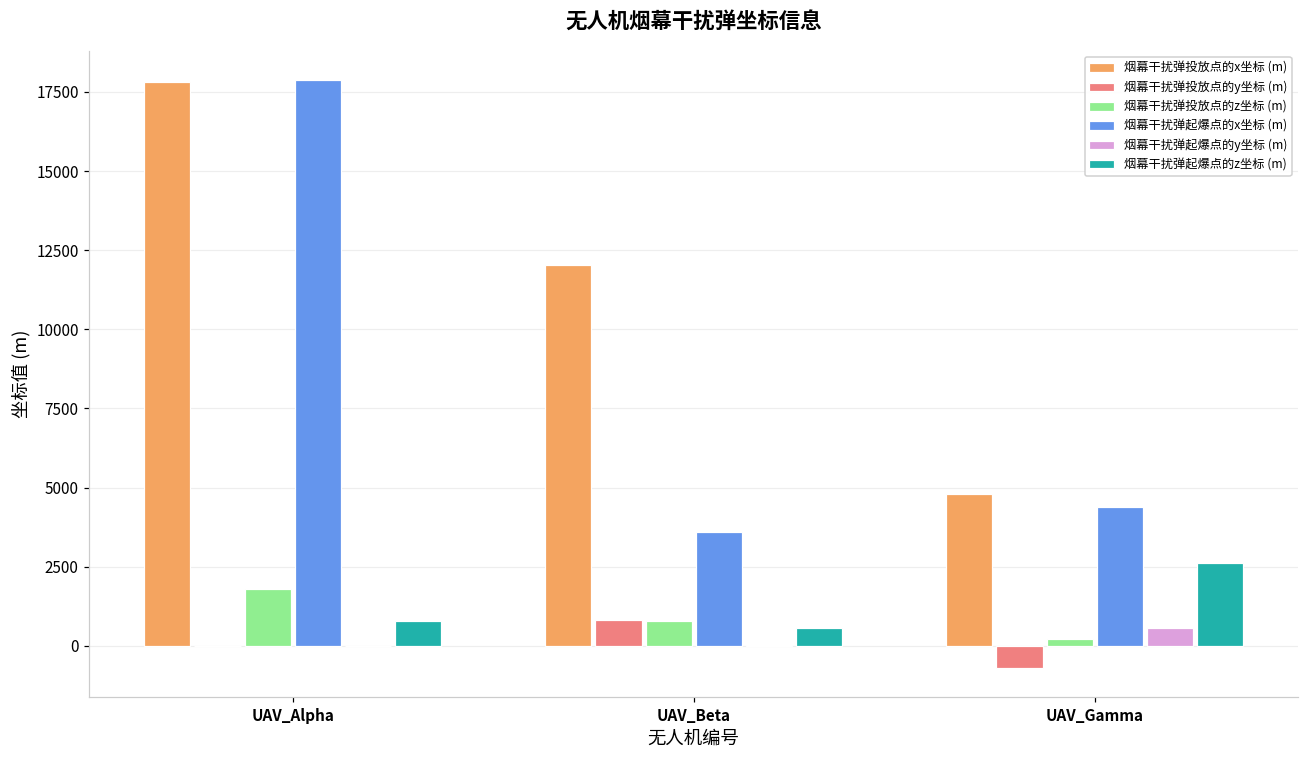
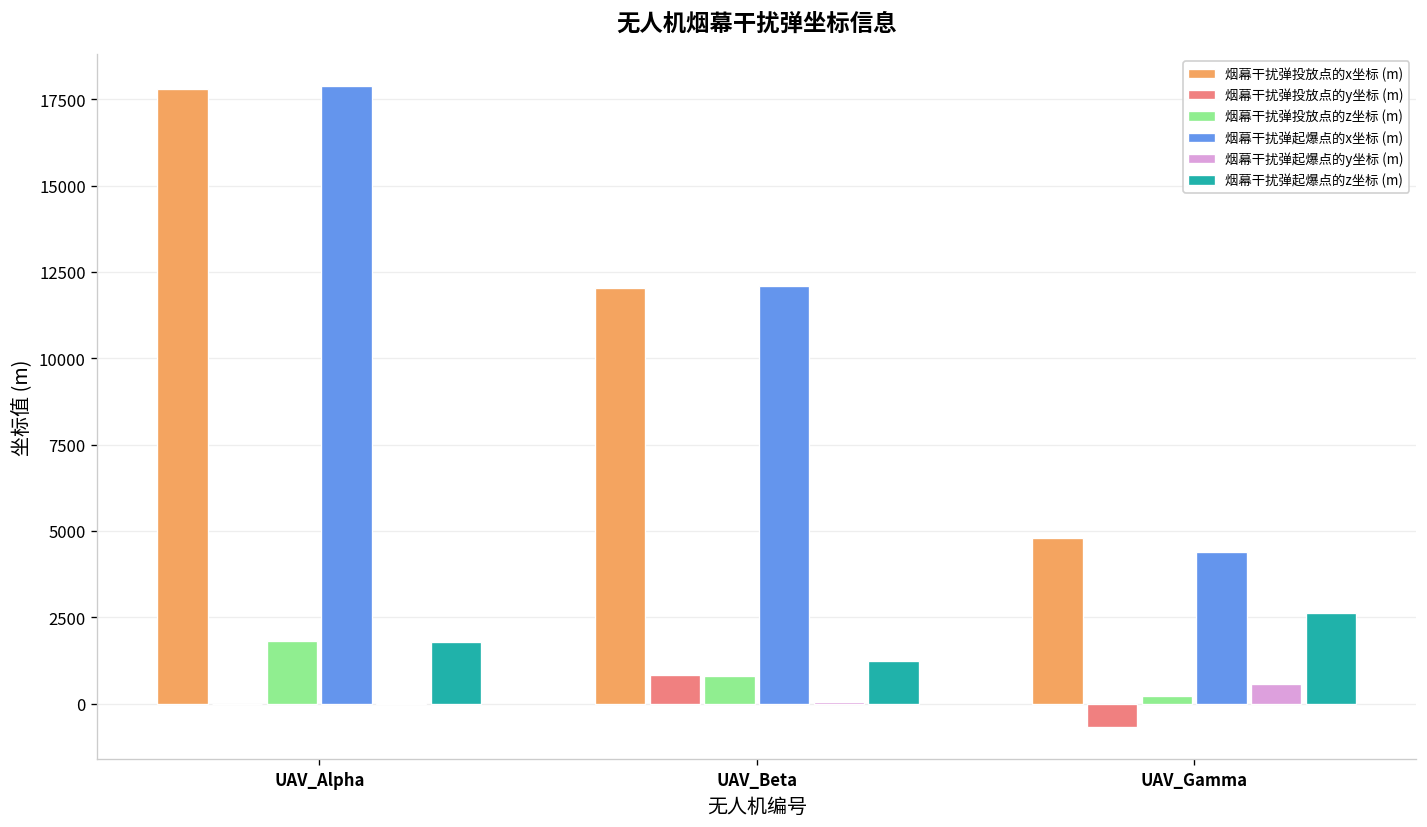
烟幕干扰弹起爆点的z坐标 (m), UAV_Alpha: 800 -> 1800
烟幕干扰弹起爆点的x坐标 (m), UAV_Beta: 3600 -> 12100
烟幕干扰弹起爆点的z坐标 (m), UAV_Beta: 600 -> 1200
